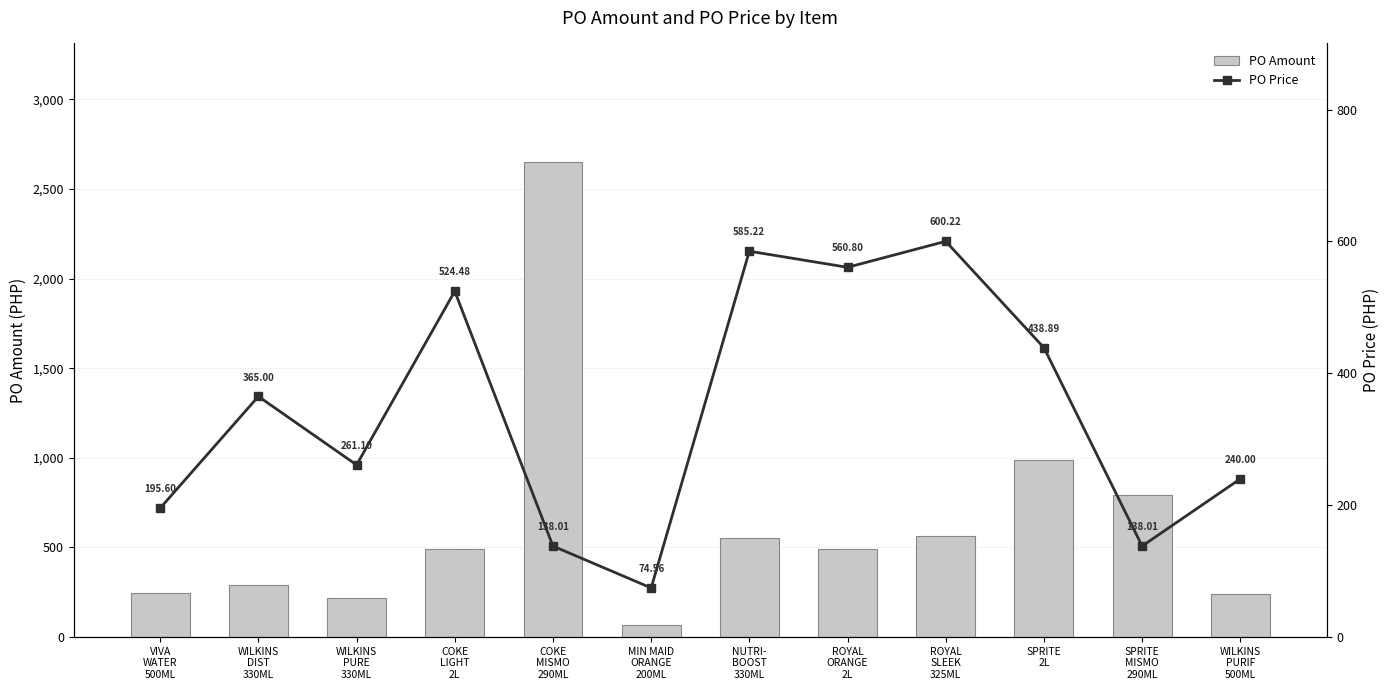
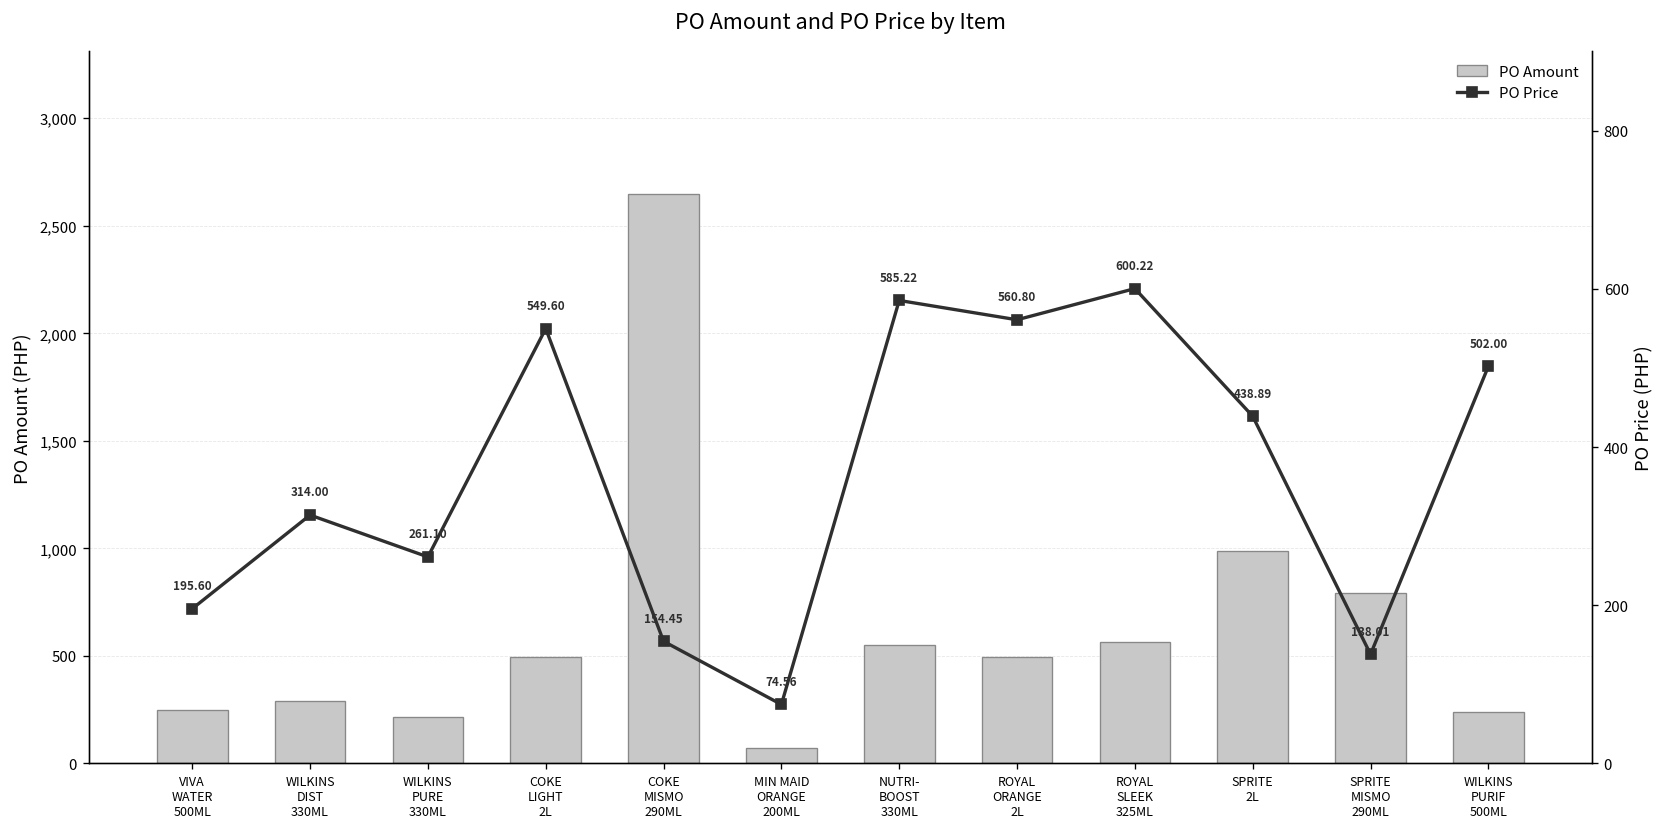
PO Price, WILKINS DIST 330ML: 365.00 -> 314.00
PO Price, COKE LIGHT 2L: 524.48 -> 549.60
PO Price, COKE MISMO 290ML: 138.01 -> 154.45
PO Price, WILKINS PURIF 500ML: 240.00 -> 502.00
